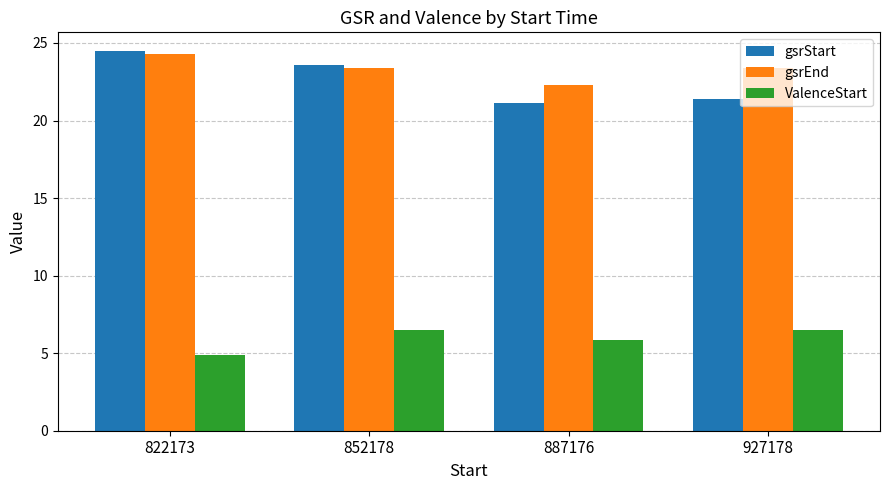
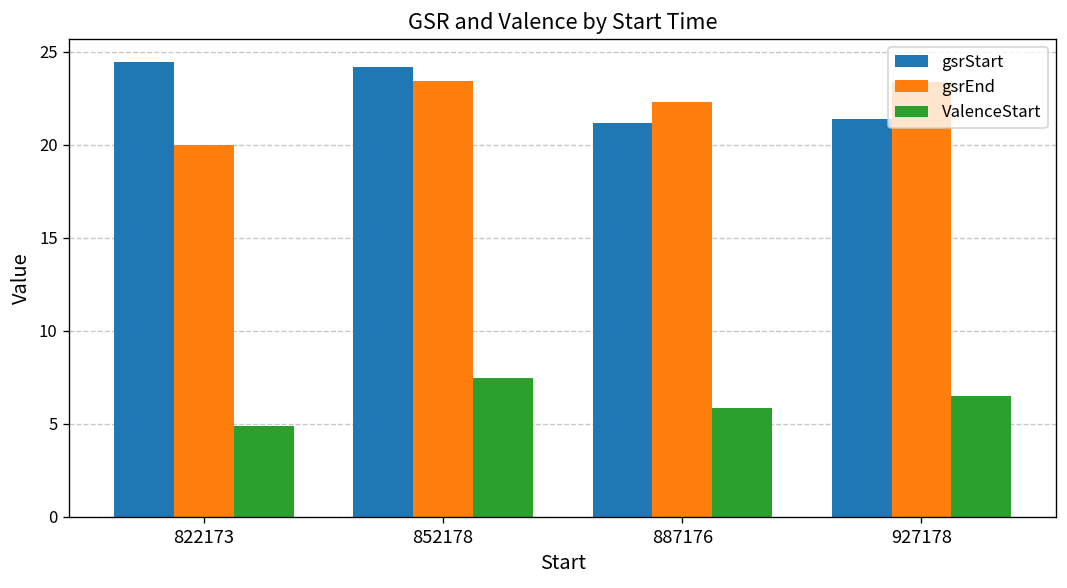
gsrEnd, 822173: 24.3 -> 20.0
gsrStart, 852178: 23.6 -> 24.2
ValenceStart, 852178: 6.5 -> 7.4
